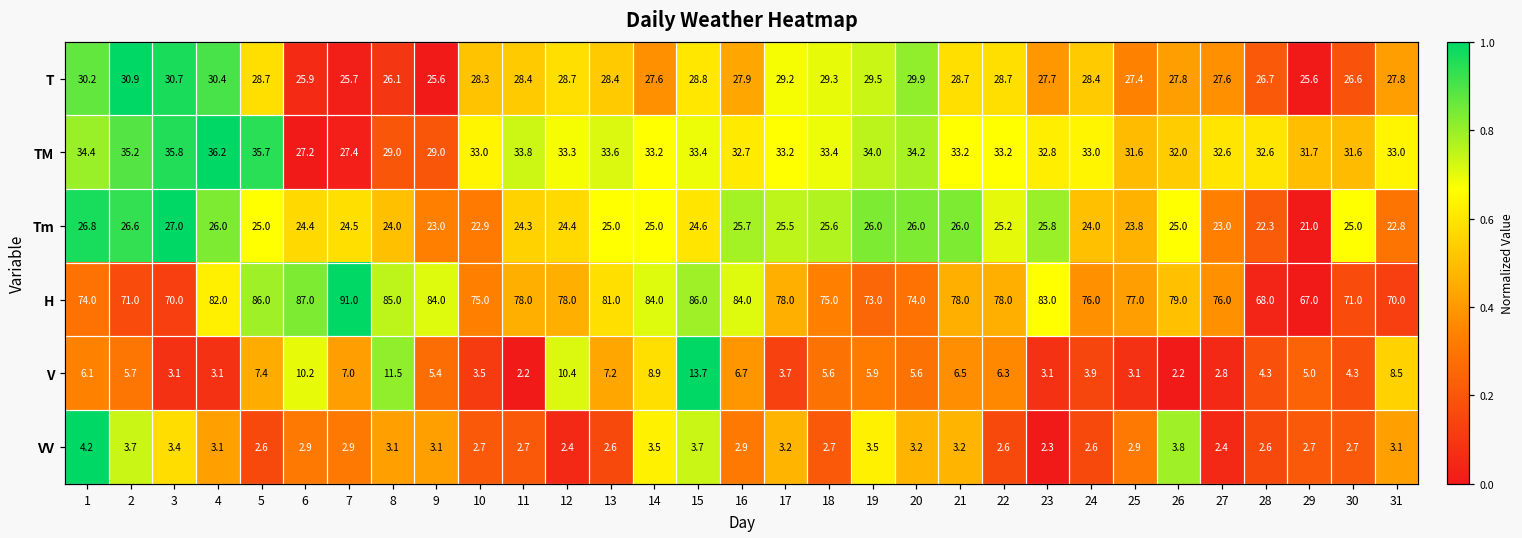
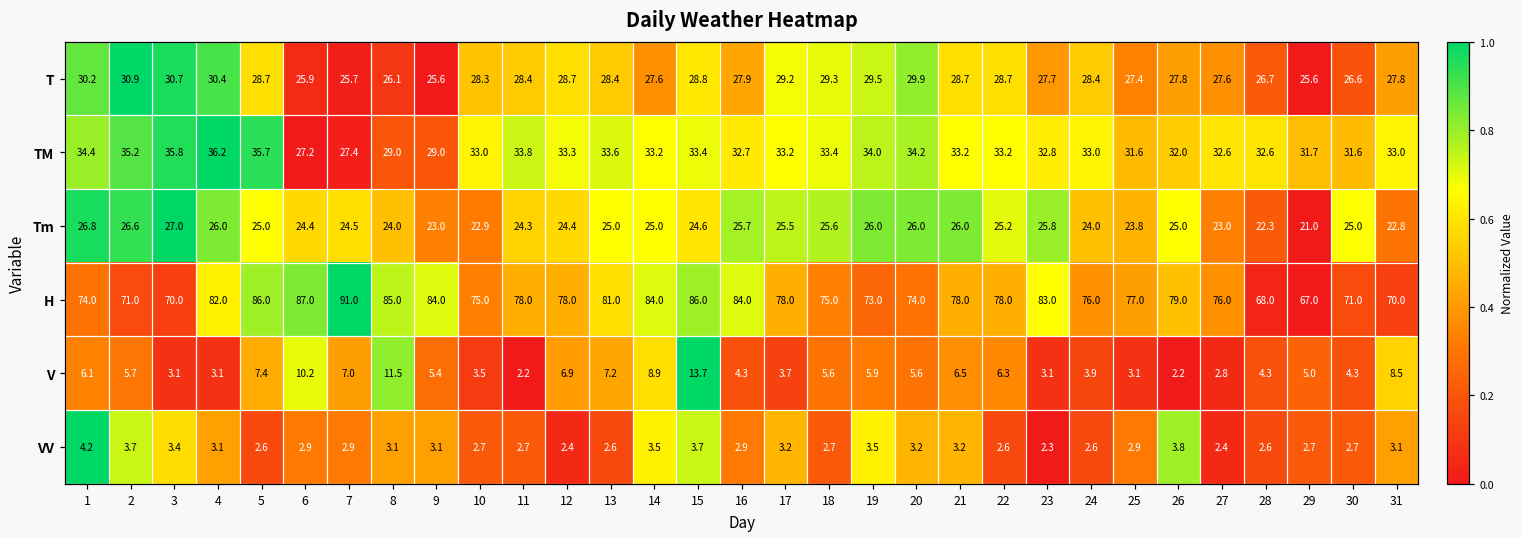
V, 12: 10.4 -> 6.9
V, 16: 6.7 -> 4.3
